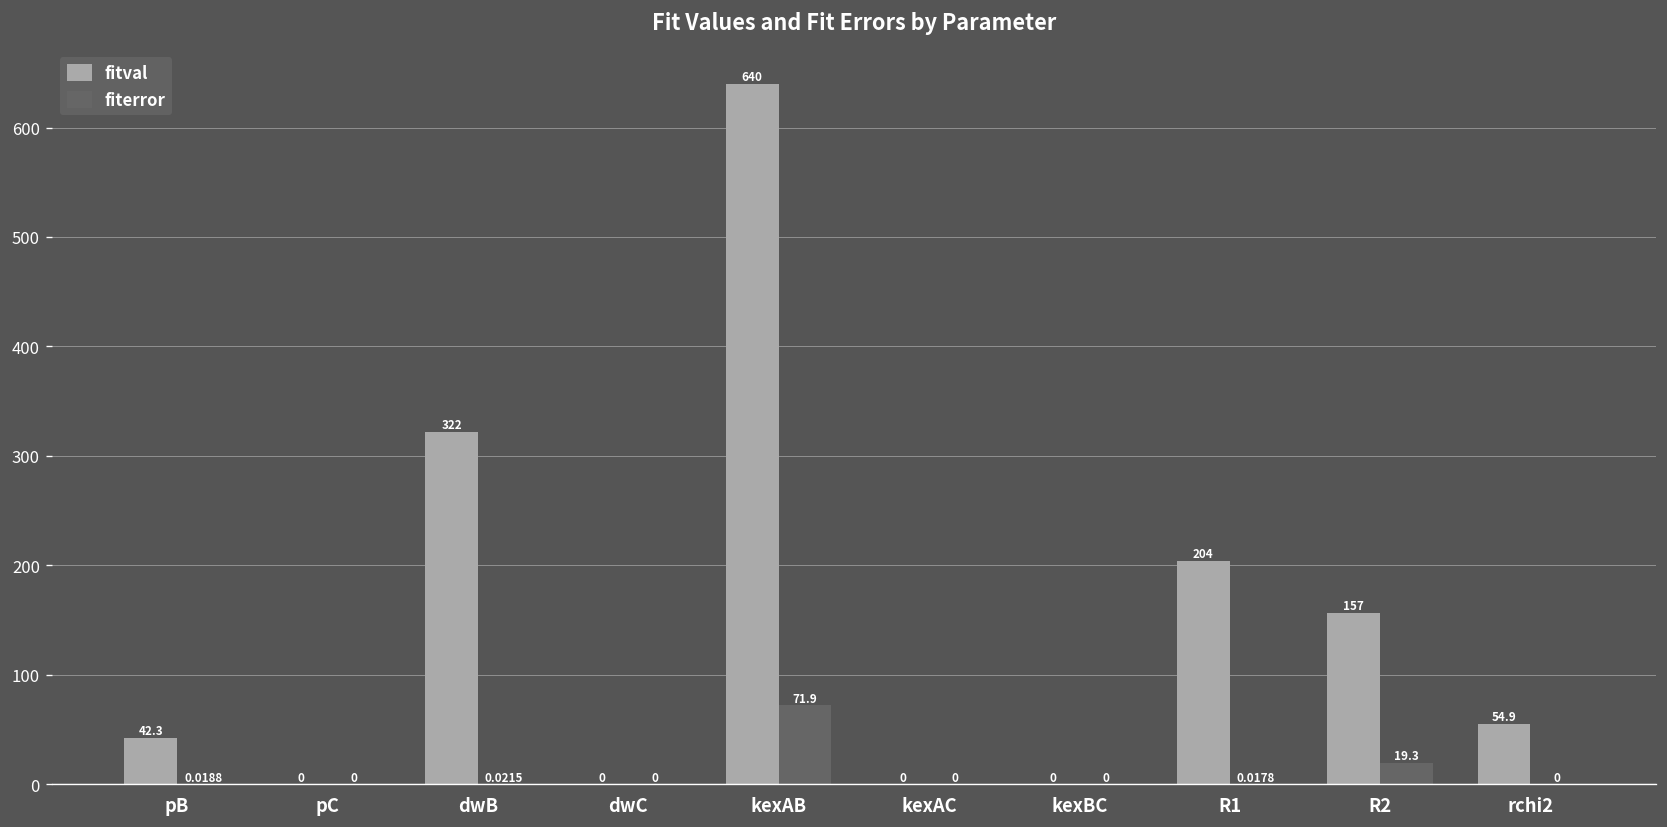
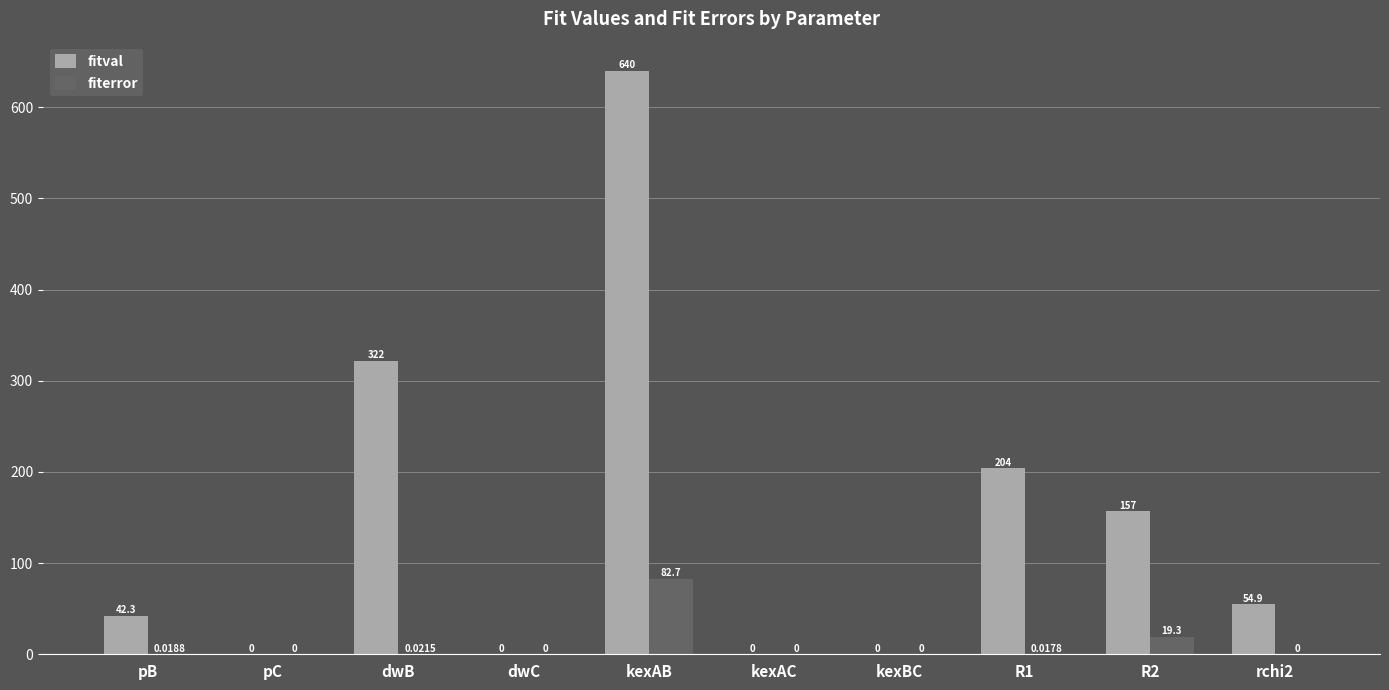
fiterror, kexAB: 71.9 -> 82.7
